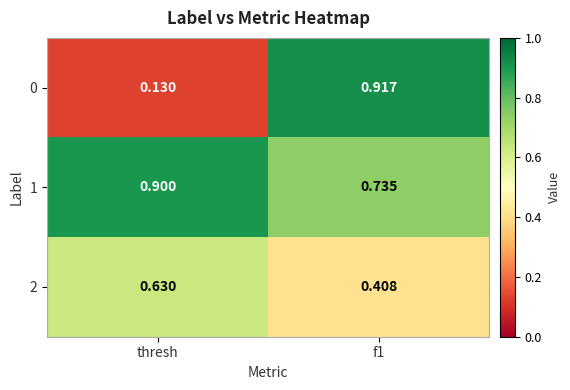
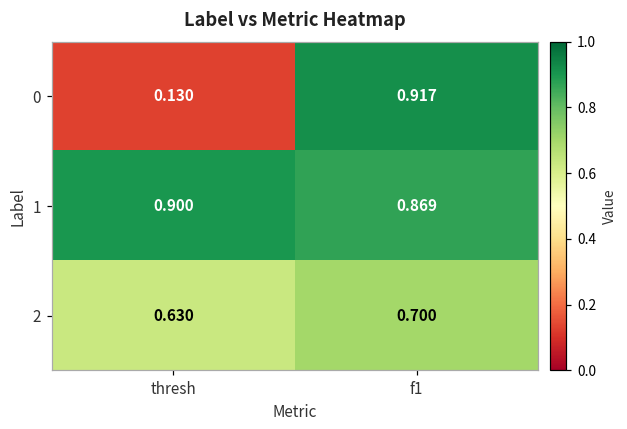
1, f1: 0.735 -> 0.869
2, f1: 0.408 -> 0.700
